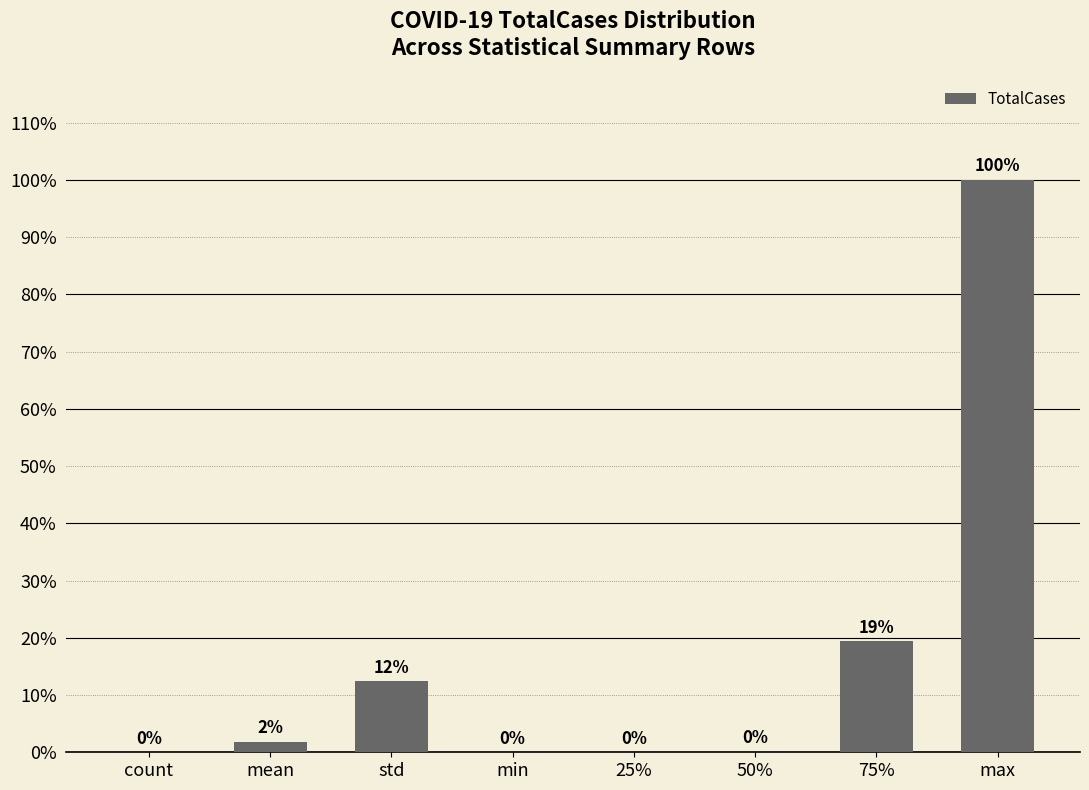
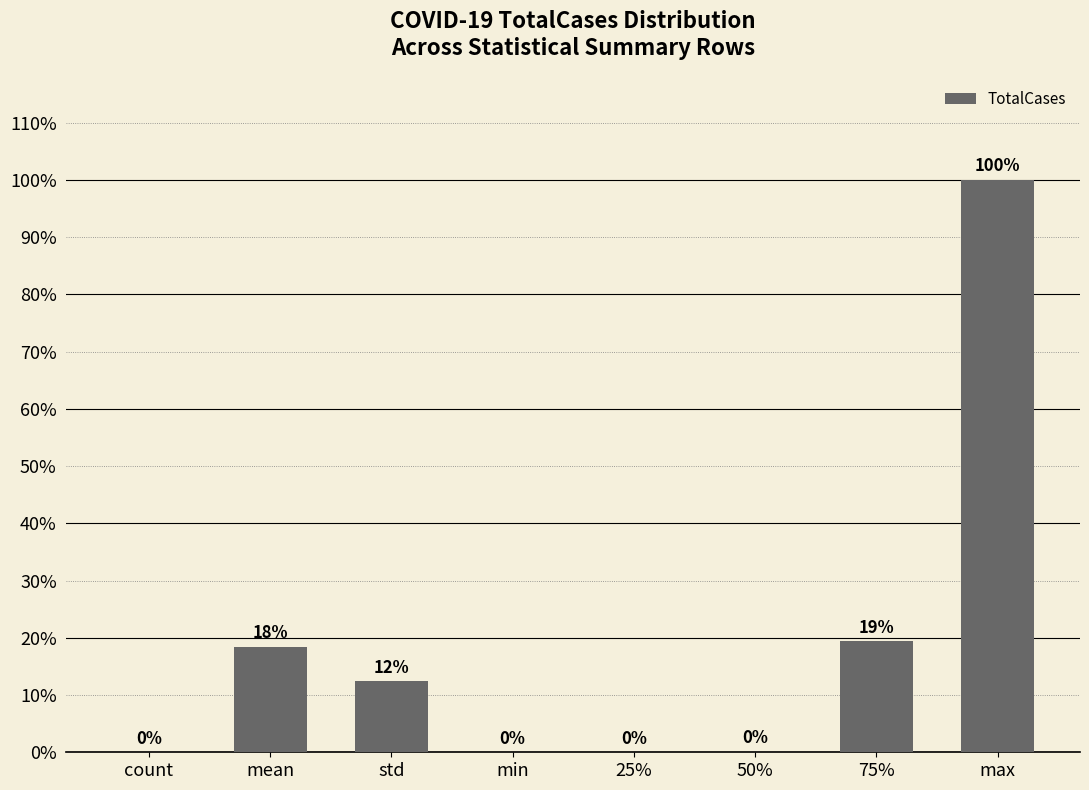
mean: 2% -> 18%
